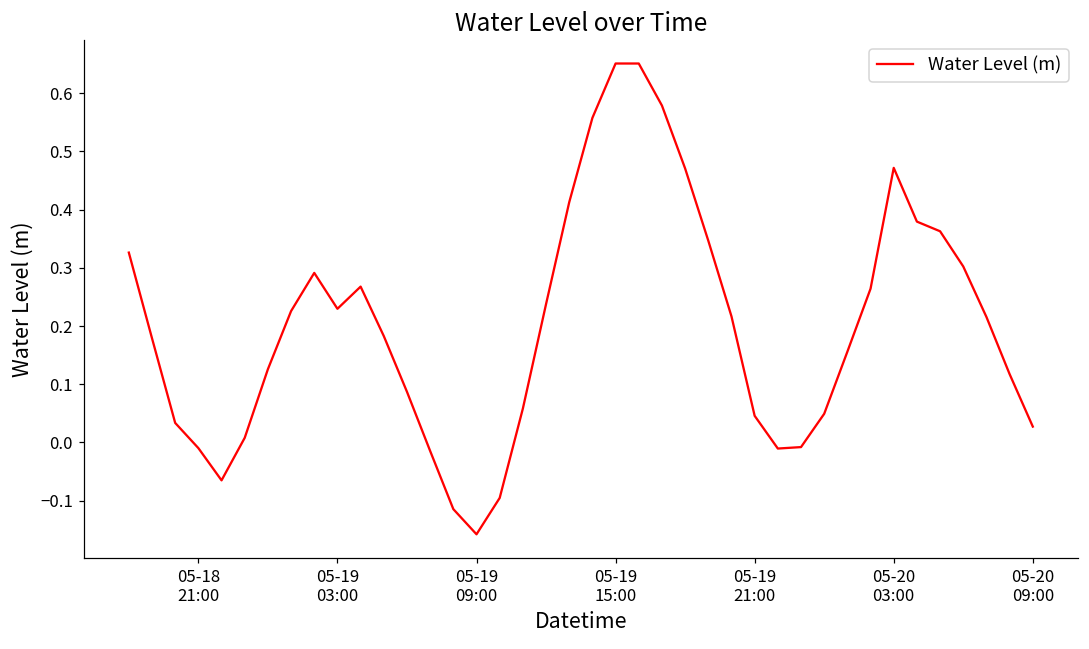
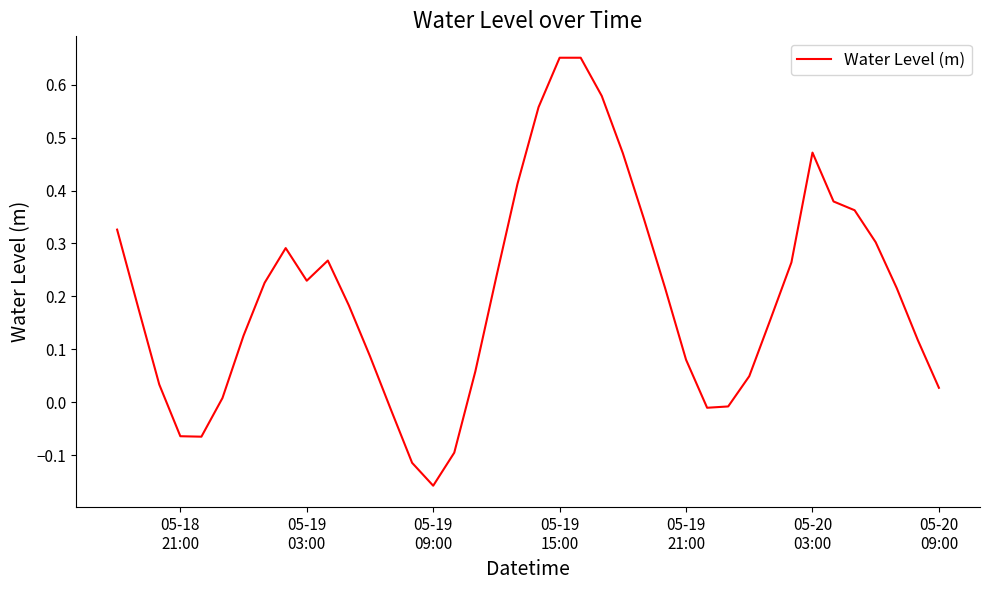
05-18 21:00: -0.01 -> -0.06
05-19 21:00: 0.05 -> 0.08
